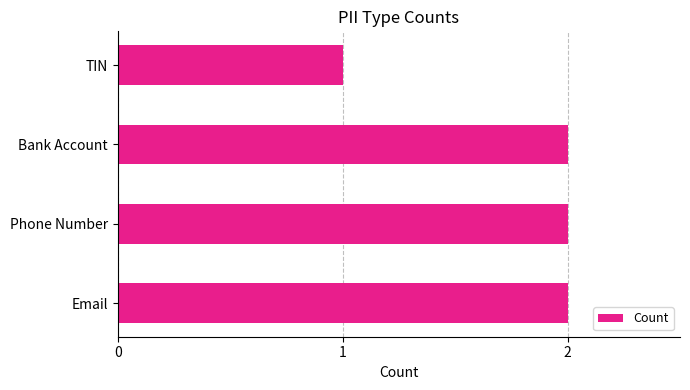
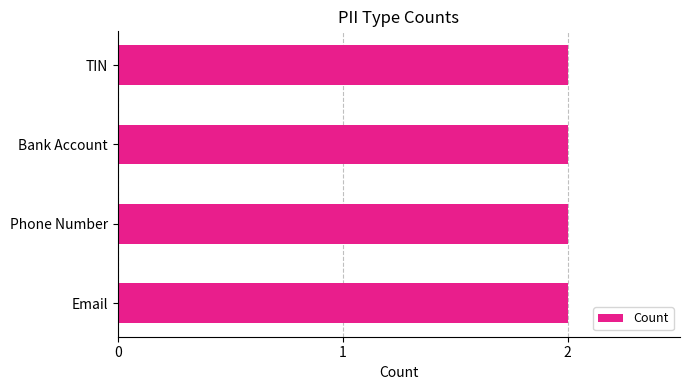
TIN: 1 -> 2
